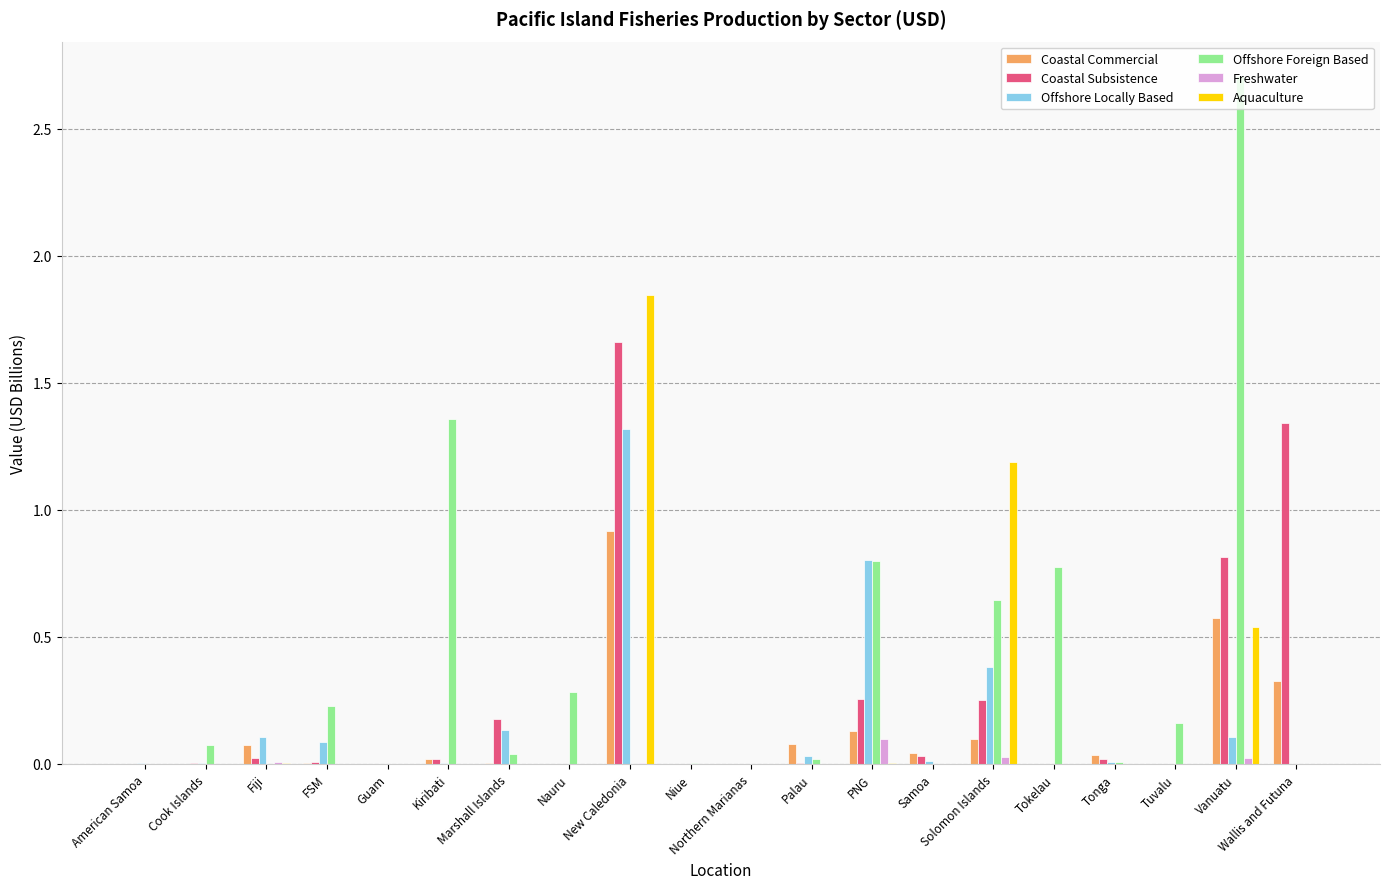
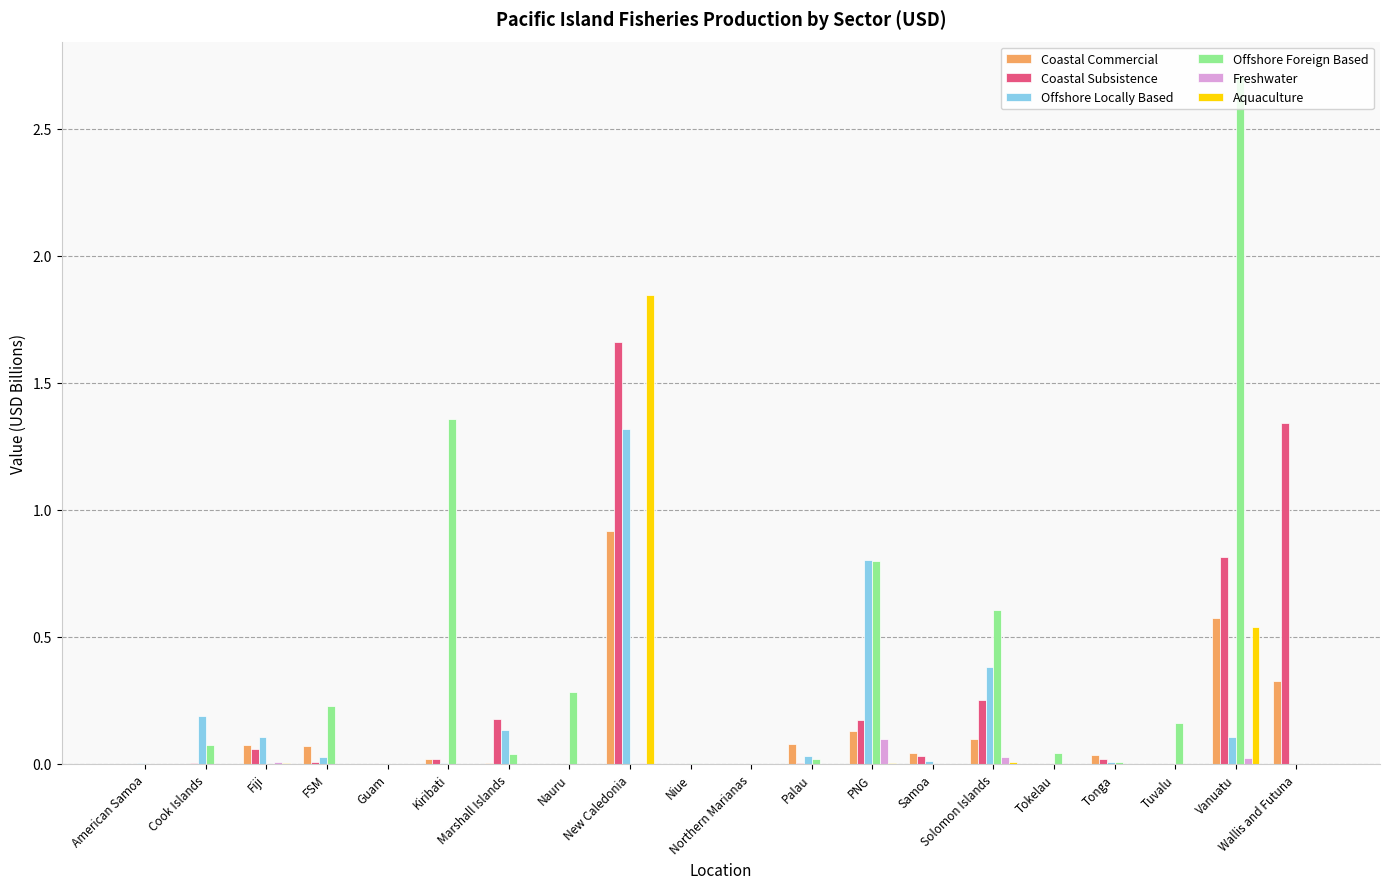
Offshore Locally Based, Cook Islands: 0.00 -> 0.19
Coastal Subsistence, Fiji: 0.02 -> 0.06
Coastal Commercial, FSM: 0.01 -> 0.07
Offshore Locally Based, FSM: 0.09 -> 0.03
Coastal Subsistence, PNG: 0.25 -> 0.17
Offshore Foreign Based, Solomon Islands: 0.64 -> 0.60
Aquaculture, Solomon Islands: 1.19 -> 0.01
Offshore Foreign Based, Tokelau: 0.78 -> 0.04
